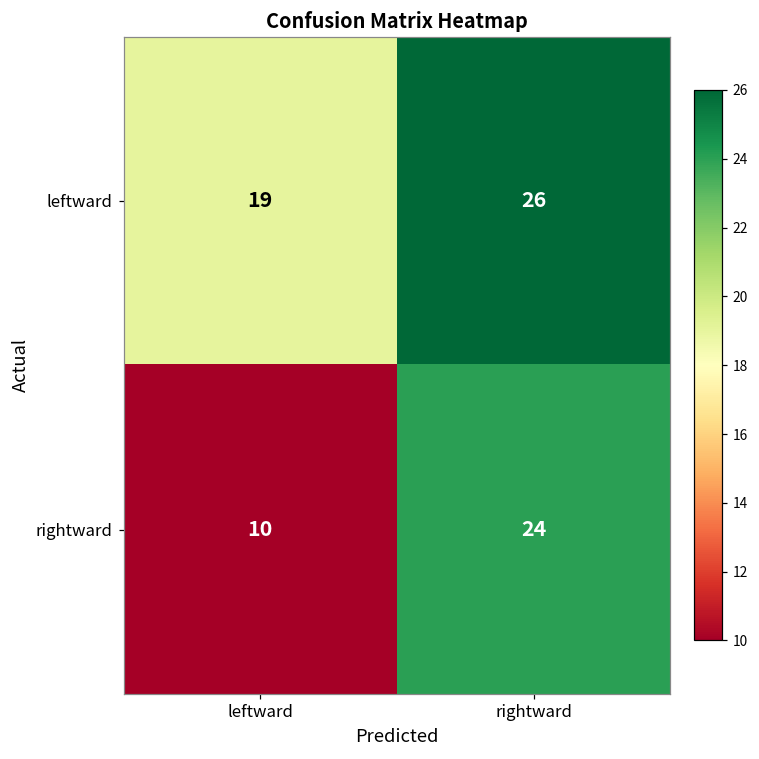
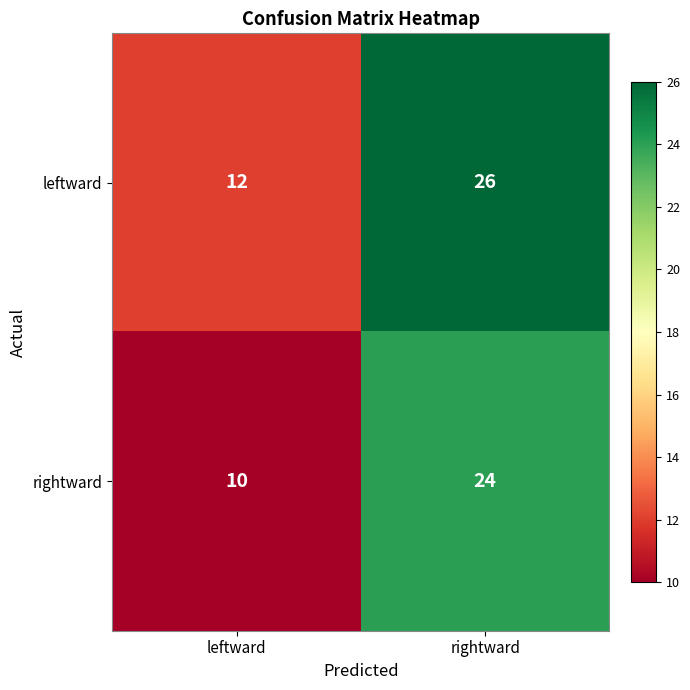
leftward, leftward: 19 -> 12
